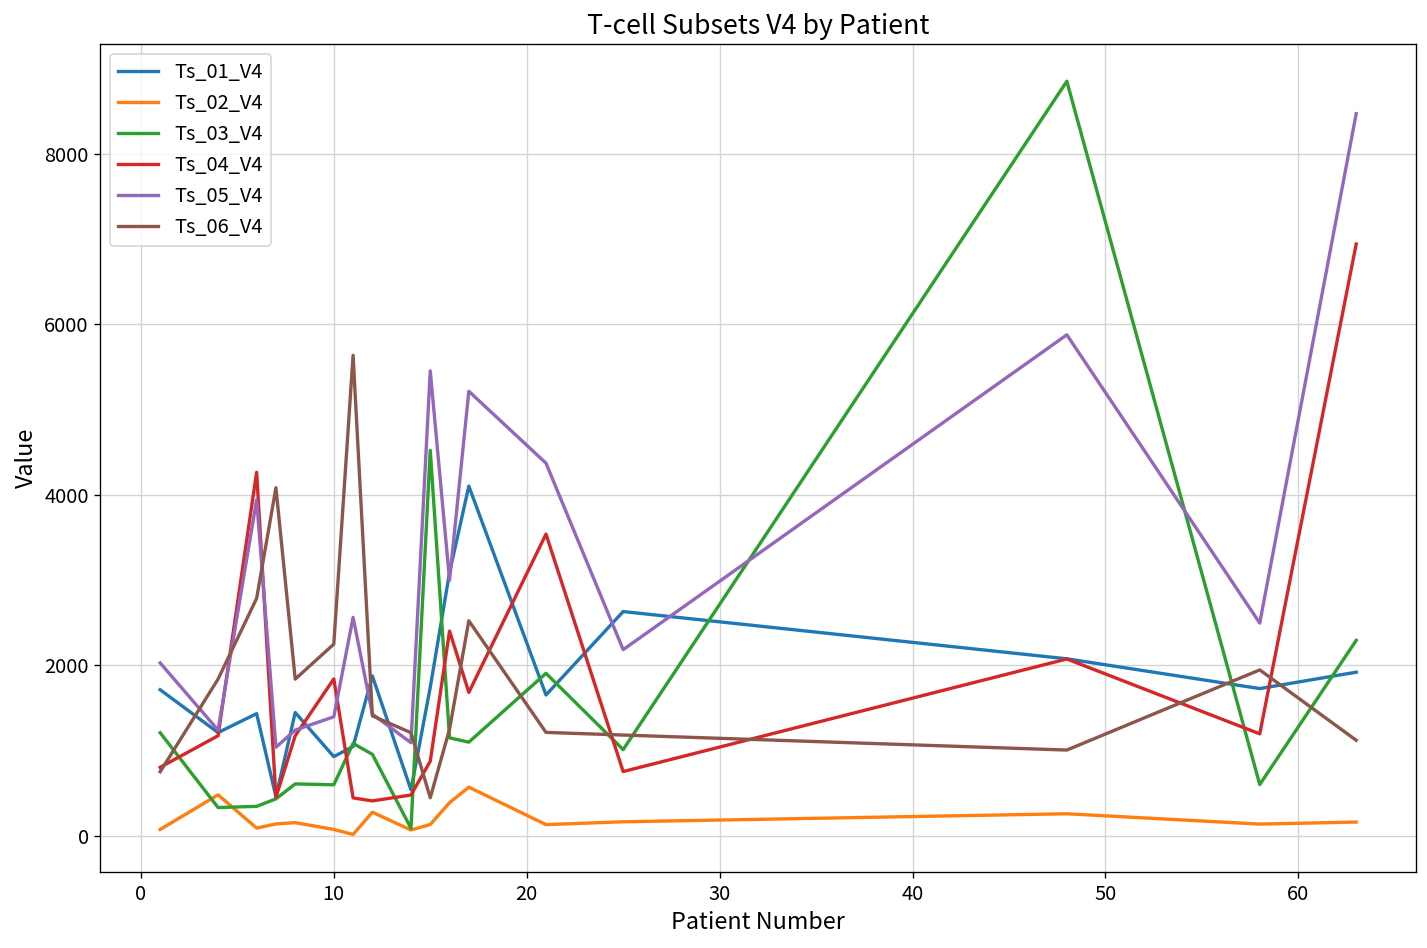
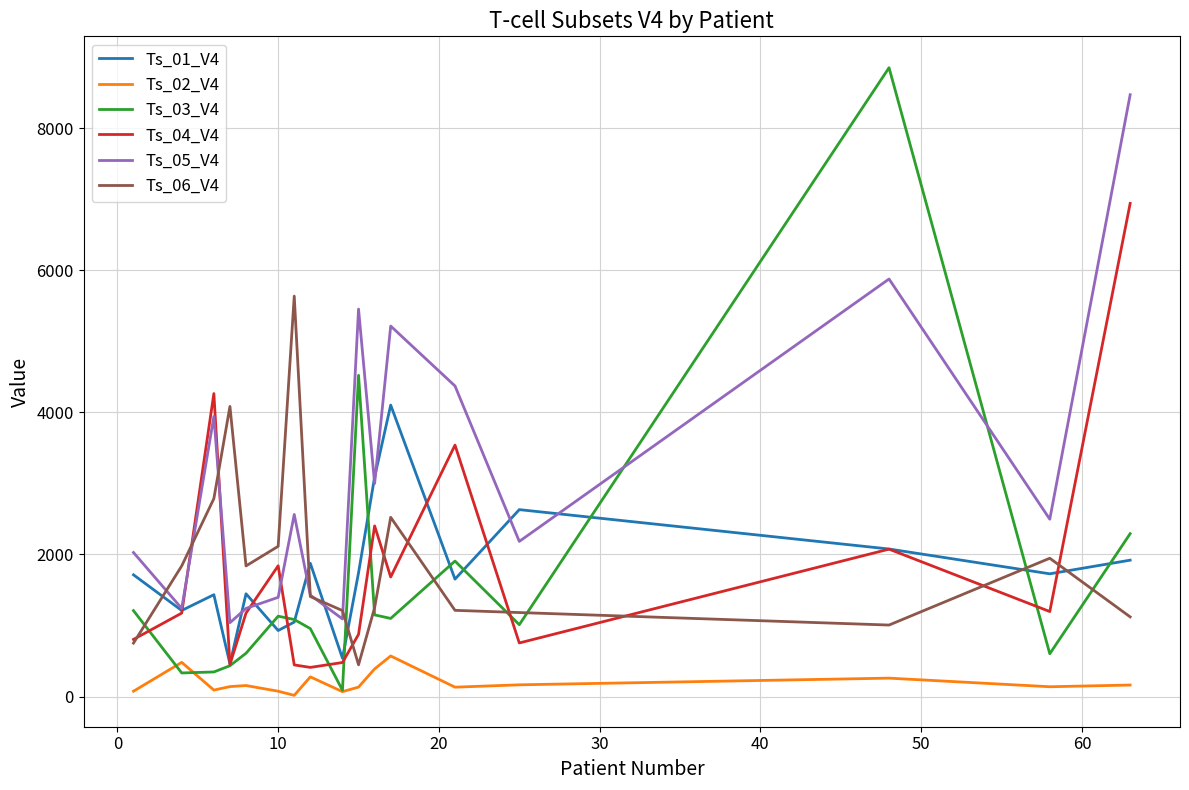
Ts_03_V4, 10: 600 -> 1100
Ts_06_V4, 10: 2200 -> 2100
